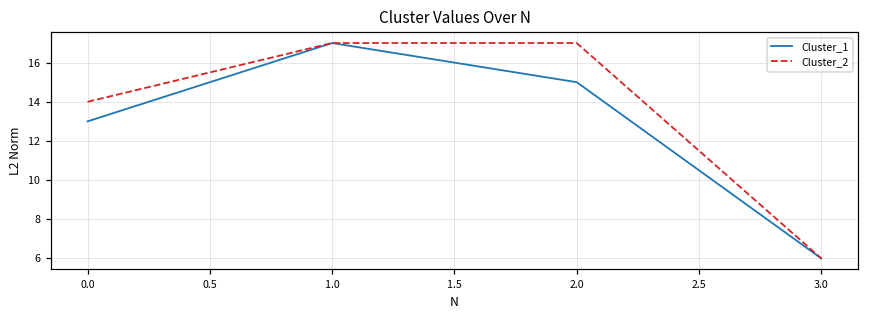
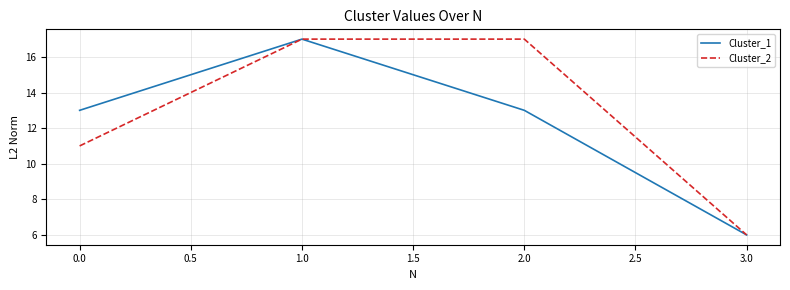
Cluster_2, 0.0: 14 -> 11
Cluster_1, 2.0: 15 -> 13
